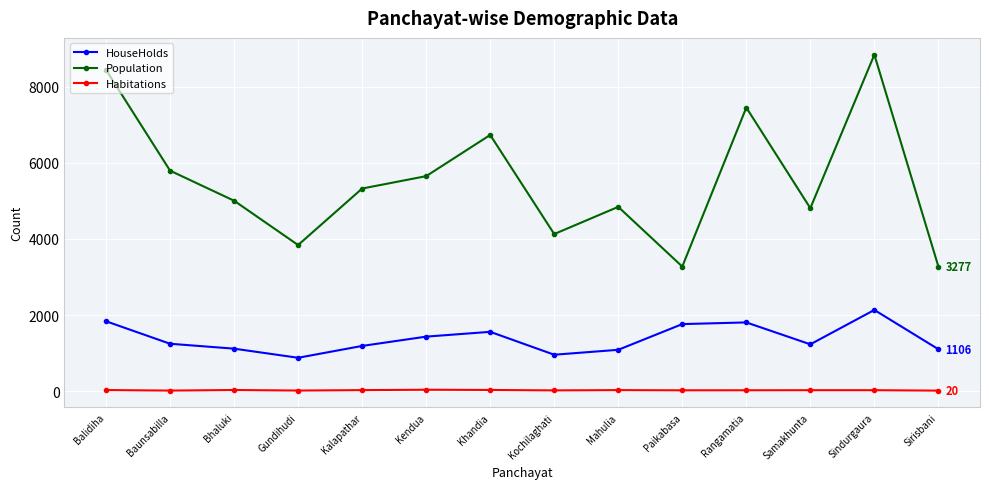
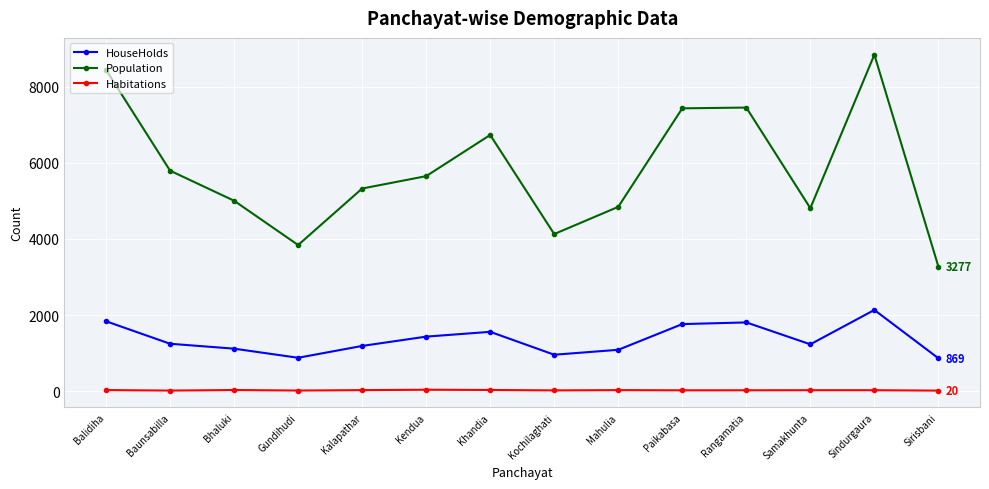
Population, Paikabasa: 3300 -> 7400
HouseHolds, Sirisbani: 1106 -> 869
